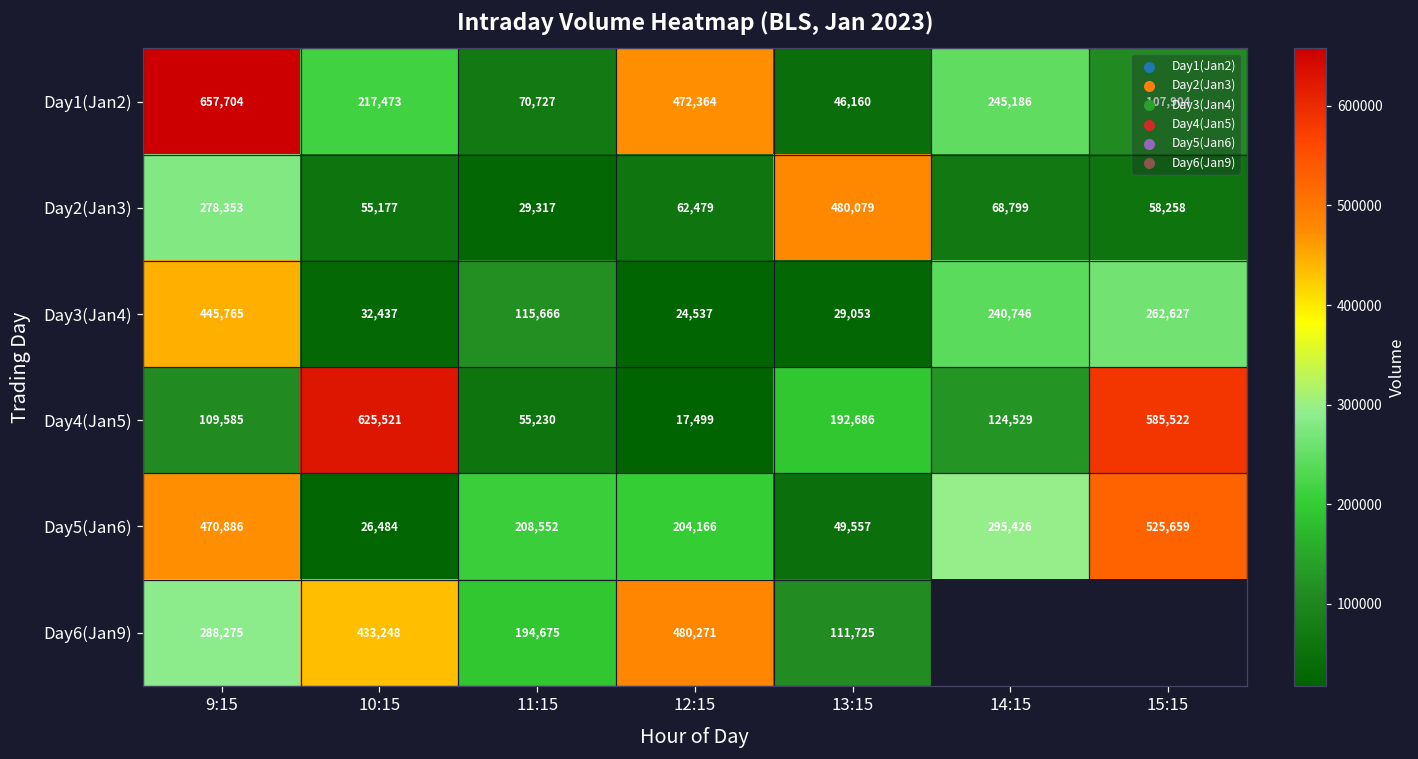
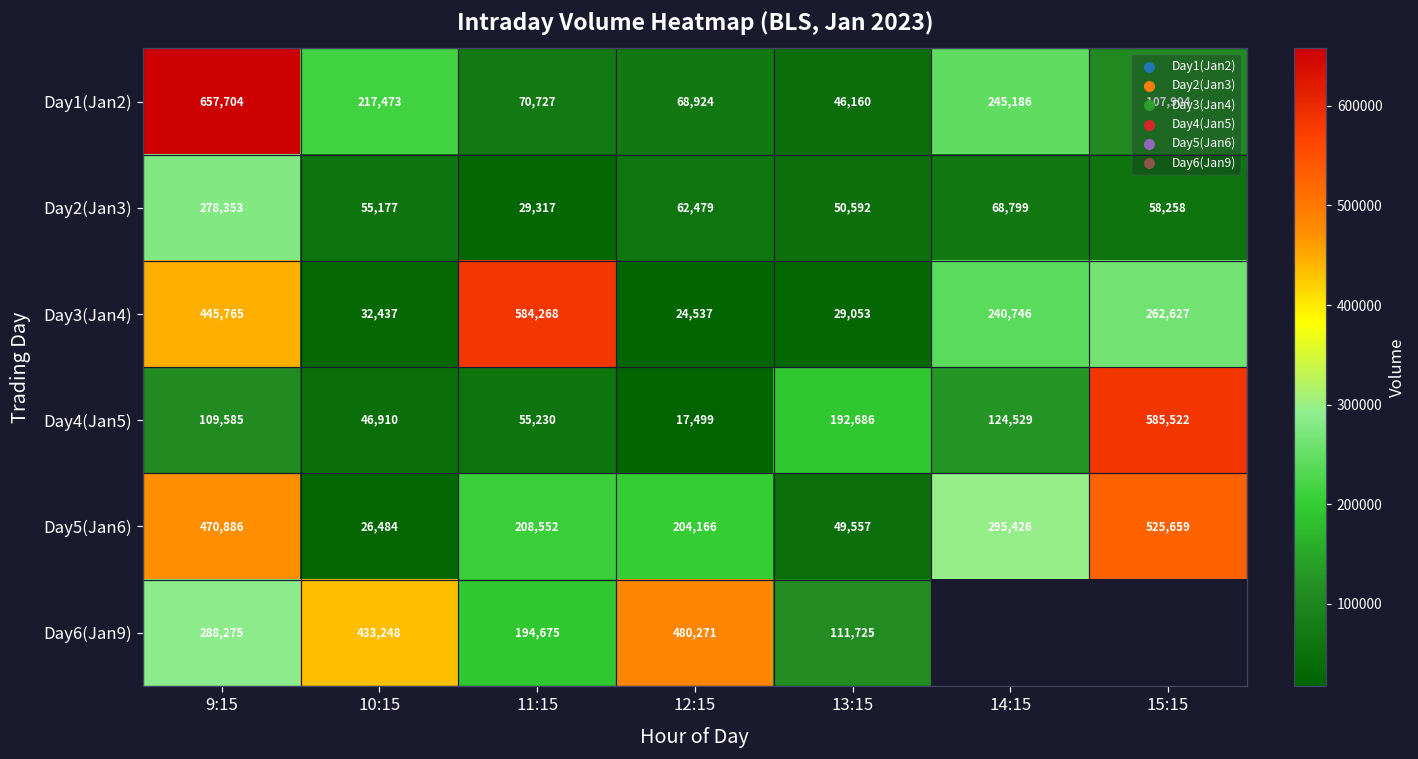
Day1(Jan2), 12:15: 472,364 -> 68,924
Day2(Jan3), 13:15: 480,079 -> 50,592
Day3(Jan4), 11:15: 115,666 -> 584,268
Day4(Jan5), 10:15: 625,521 -> 46,910
